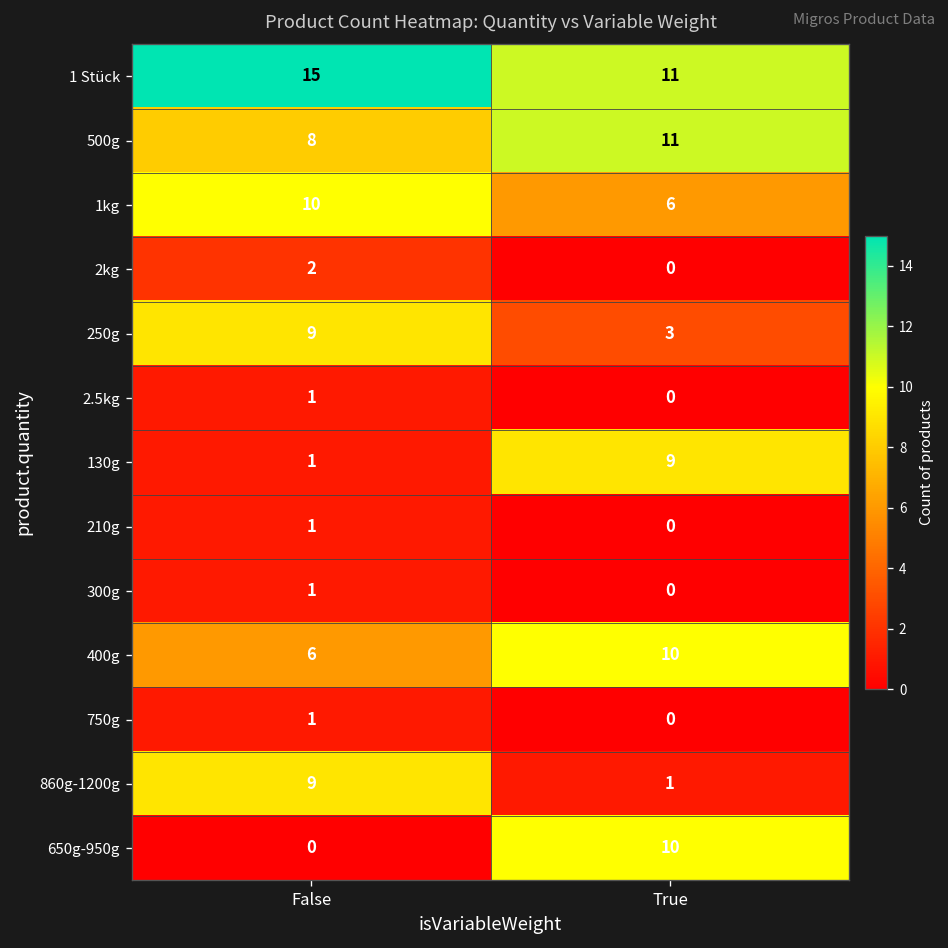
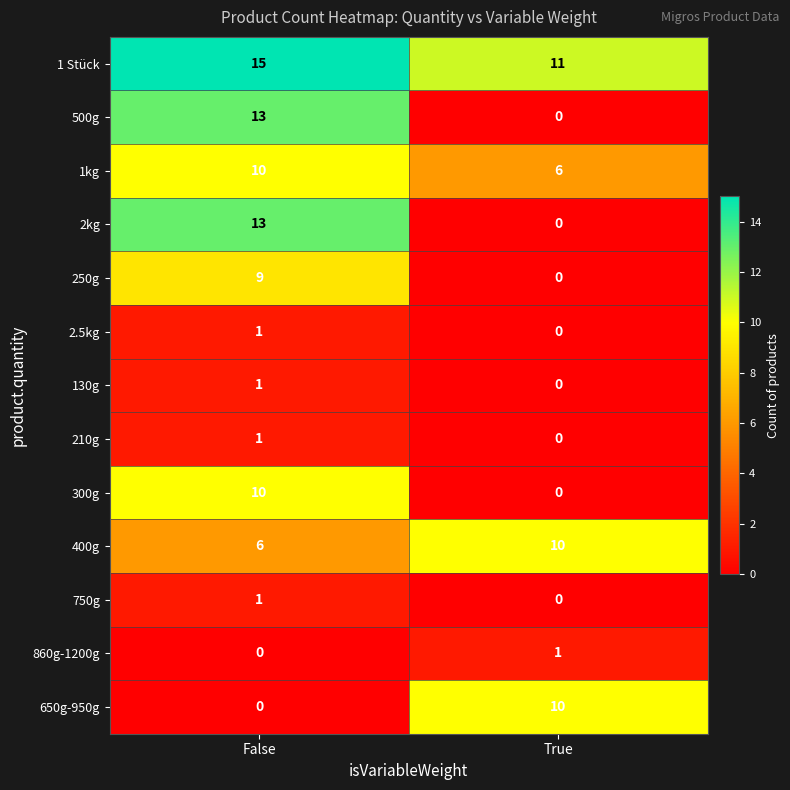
500g, False: 8 -> 13
500g, True: 11 -> 0
2kg, False: 2 -> 13
250g, True: 3 -> 0
130g, True: 9 -> 0
300g, False: 1 -> 10
860g-1200g, False: 9 -> 0
